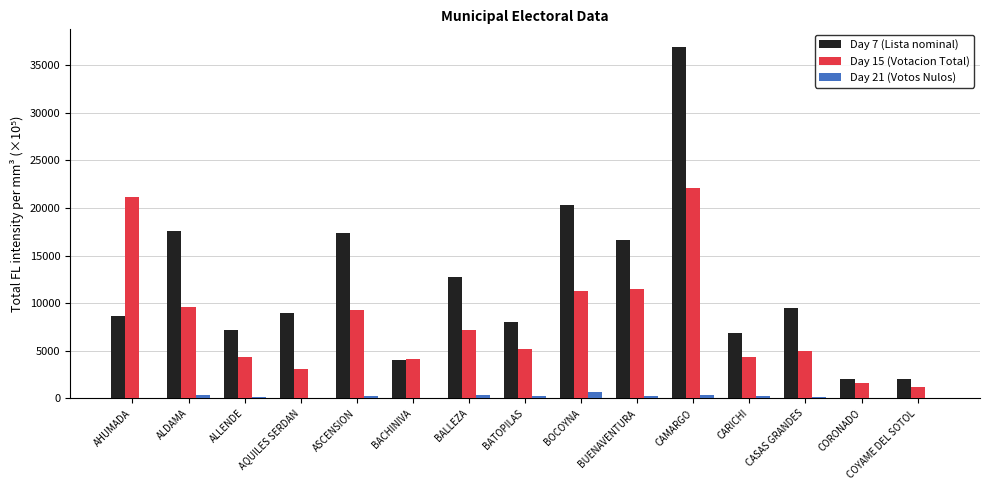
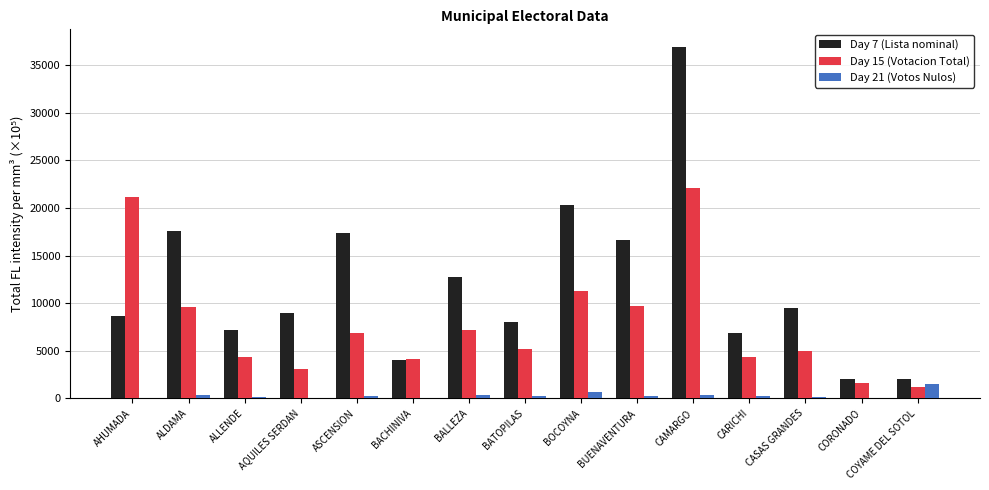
Day 15 (Votacion Total), ASCENSION: 9000 -> 7000
Day 15 (Votacion Total), BUENAVENTURA: 11000 -> 10000
Day 21 (Votos Nulos), COYAME DEL SOTOL: 0 -> 2000
